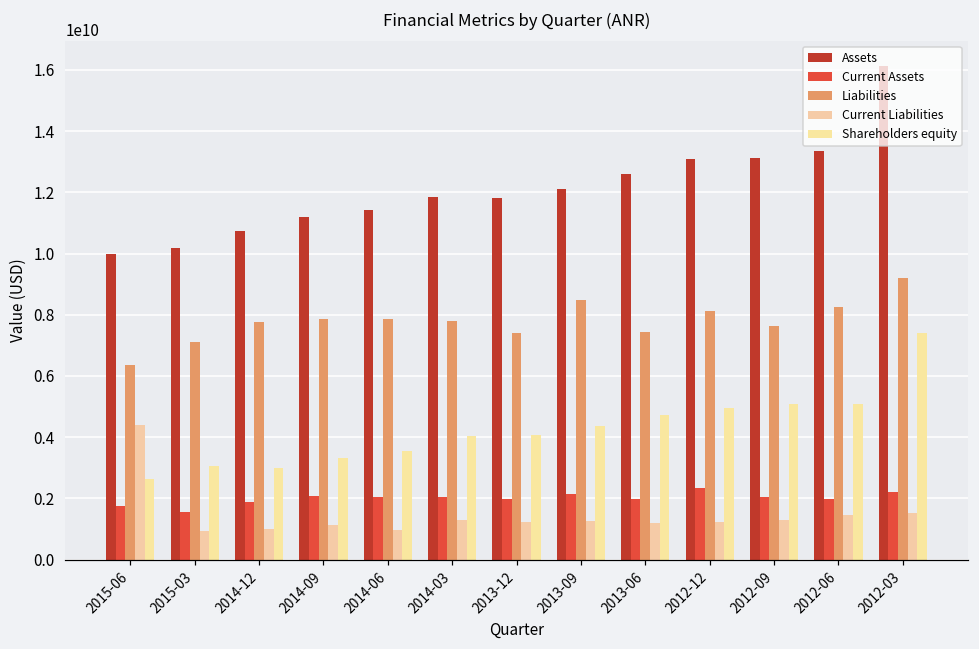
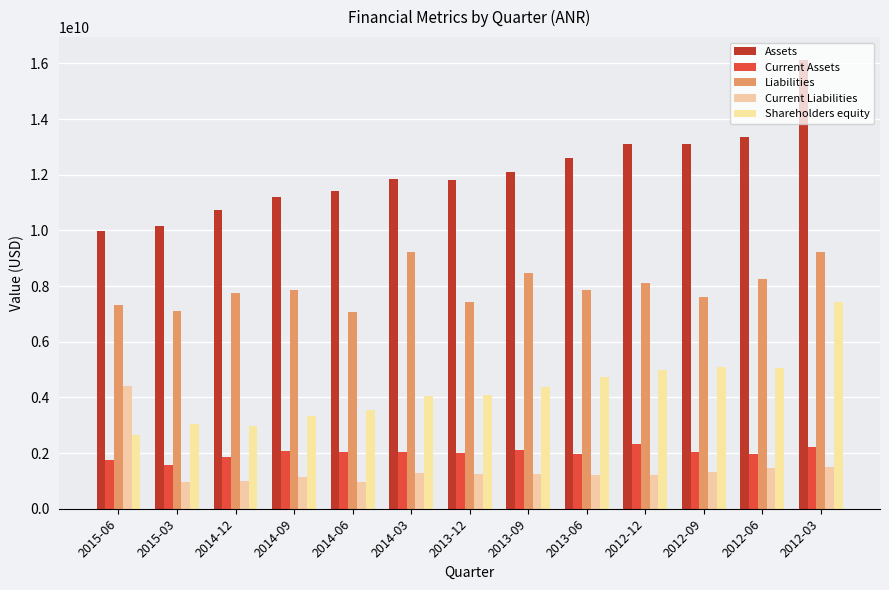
Liabilities, 2015-06: 6400000000 -> 7300000000
Liabilities, 2014-06: 7900000000 -> 7100000000
Liabilities, 2014-03: 7800000000 -> 9200000000
Liabilities, 2013-06: 7500000000 -> 7900000000
